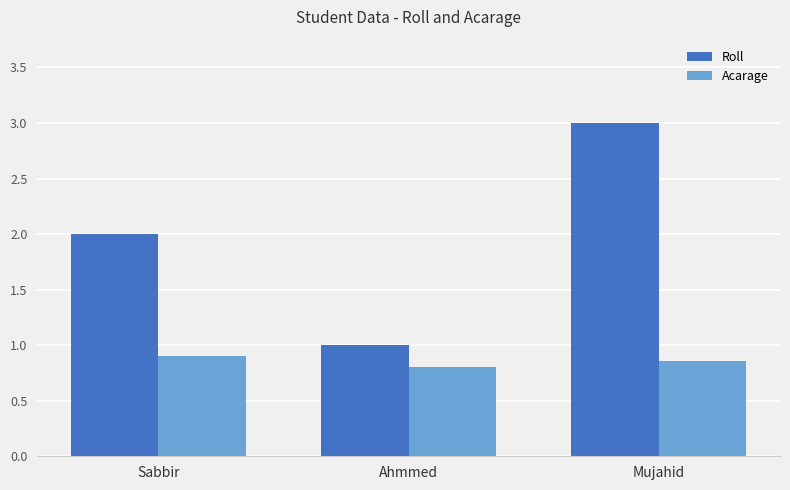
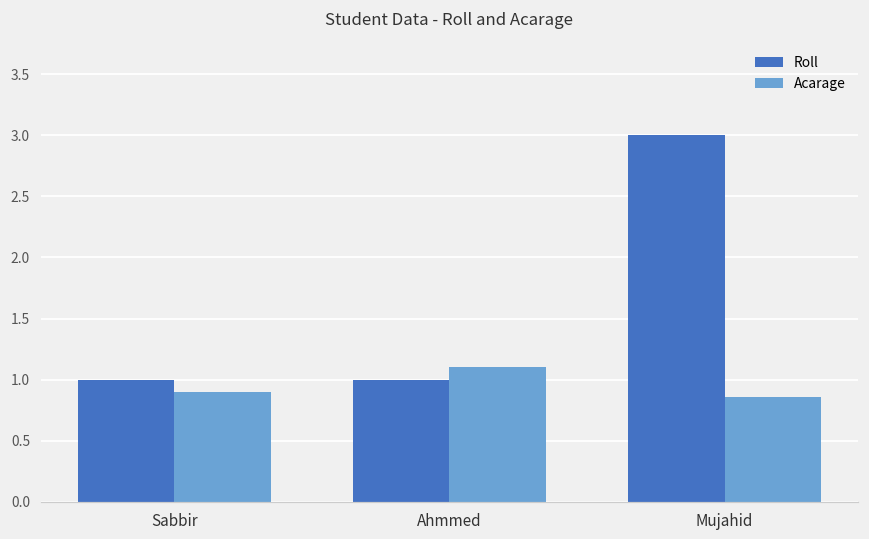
Roll, Sabbir: 2 -> 1
Acarage, Ahmmed: 0.8 -> 1.1
